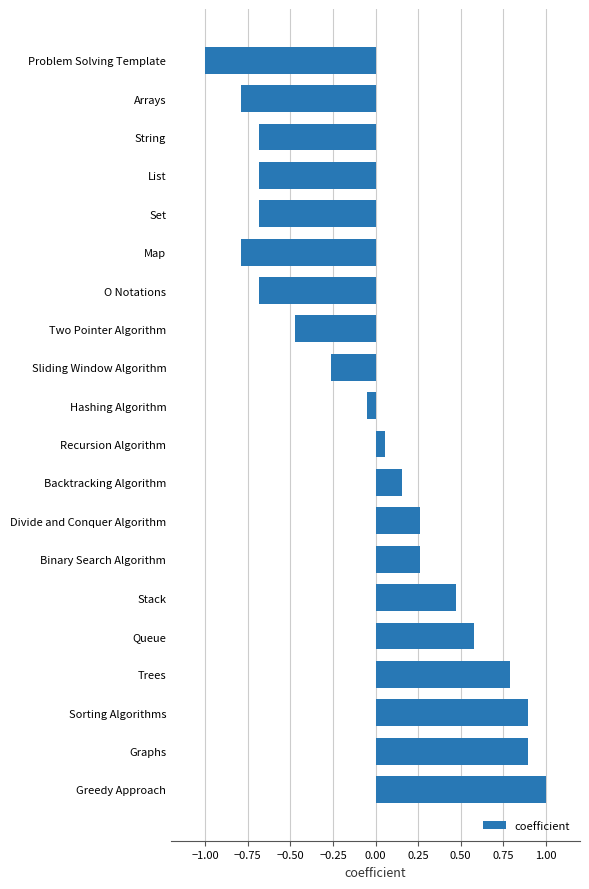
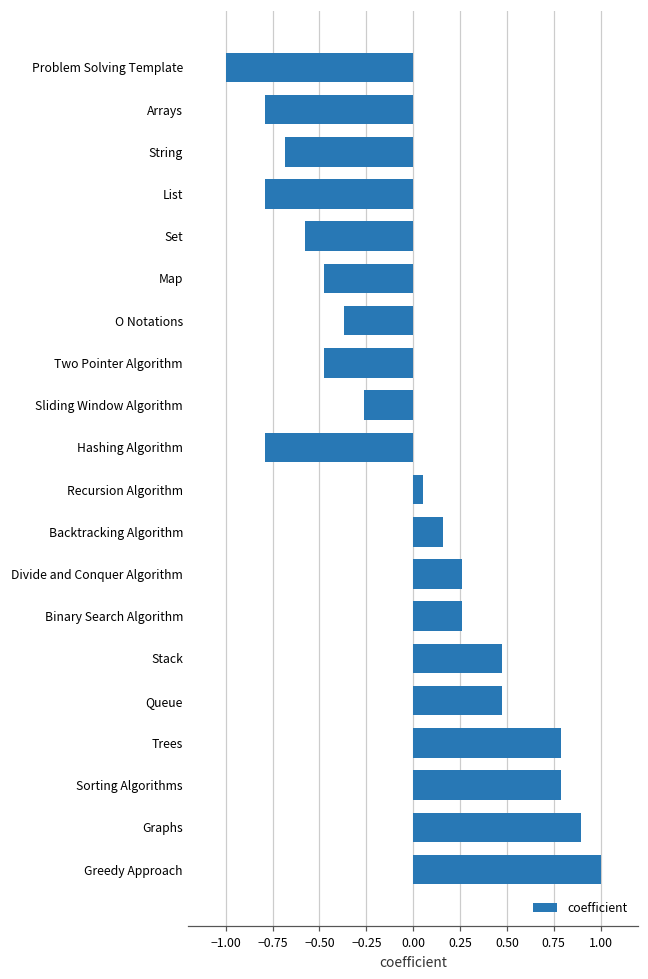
List: -0.68 -> -0.79
Set: -0.68 -> -0.58
Map: -0.79 -> -0.47
O Notations: -0.68 -> -0.37
Hashing Algorithm: -0.05 -> -0.79
Queue: 0.58 -> 0.47
Sorting Algorithms: 0.89 -> 0.79
